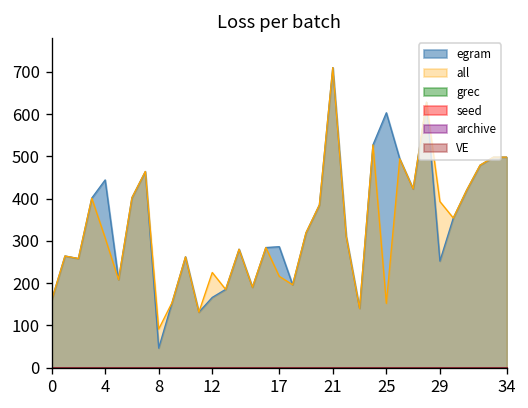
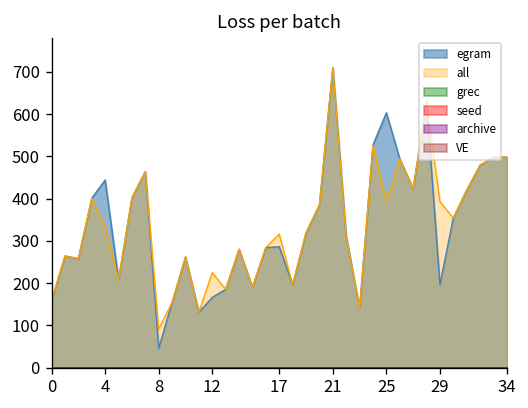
all, 4: 310 -> 330
all, 17: 220 -> 320
all, 25: 150 -> 390
egram, 29: 250 -> 200
